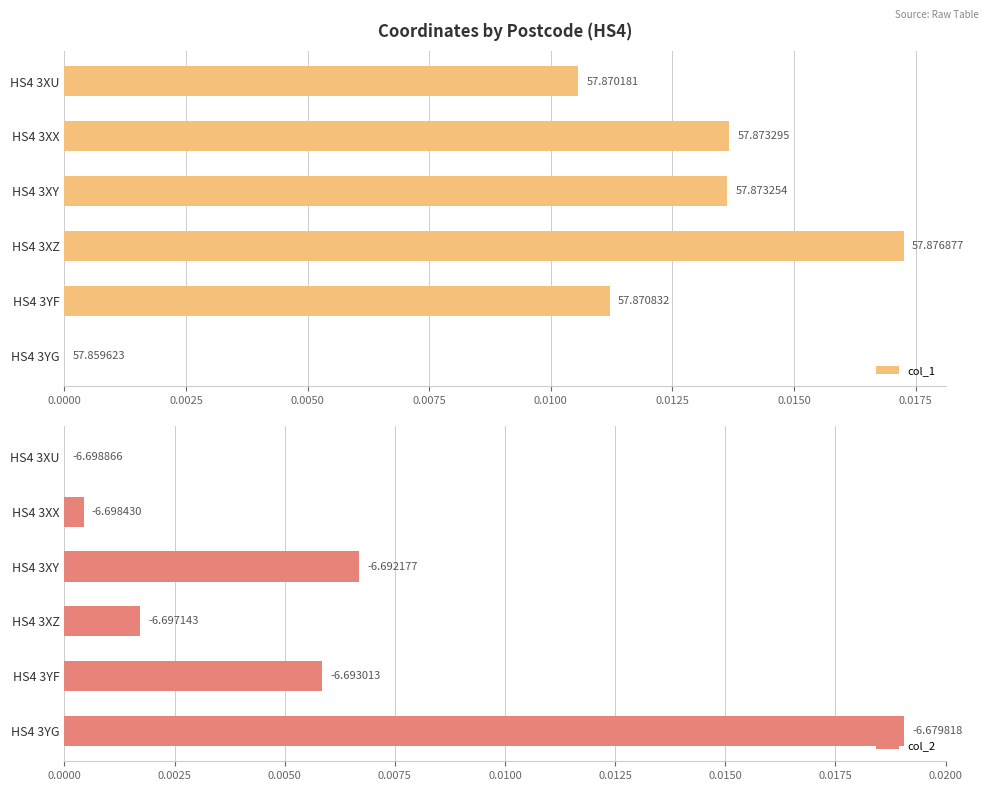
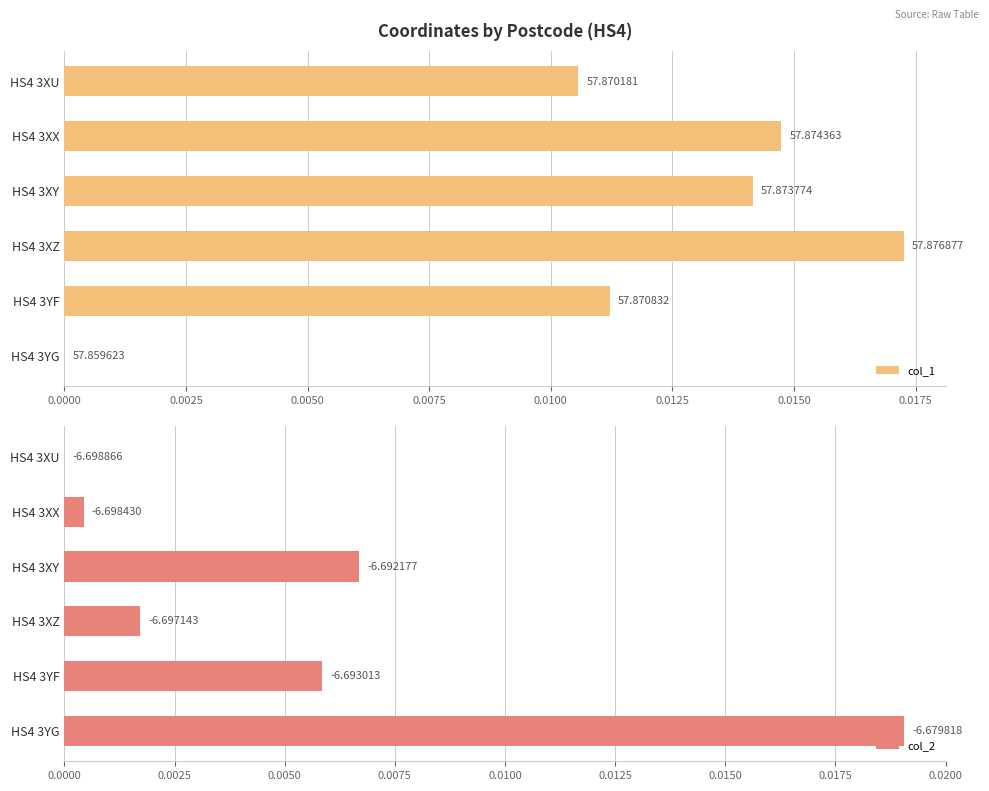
Coordinates by Postcode (HS4), HS4 3XX: 57.873295 -> 57.874363
Coordinates by Postcode (HS4), HS4 3XY: 57.873254 -> 57.873774
